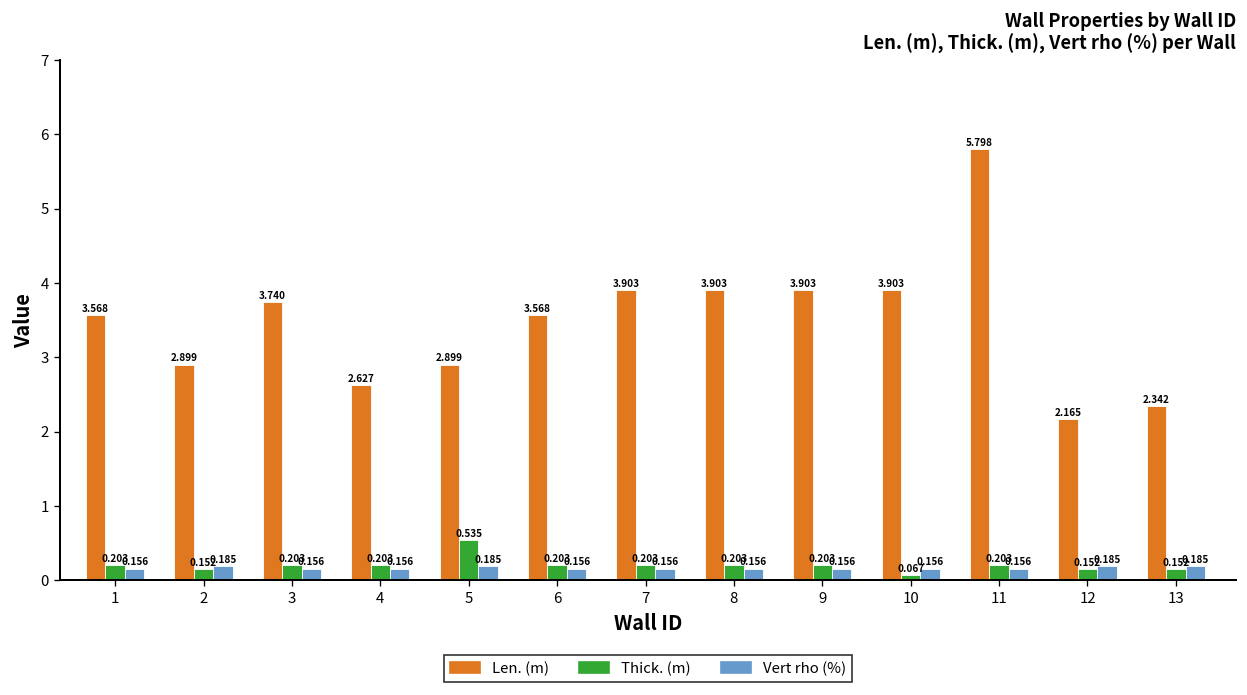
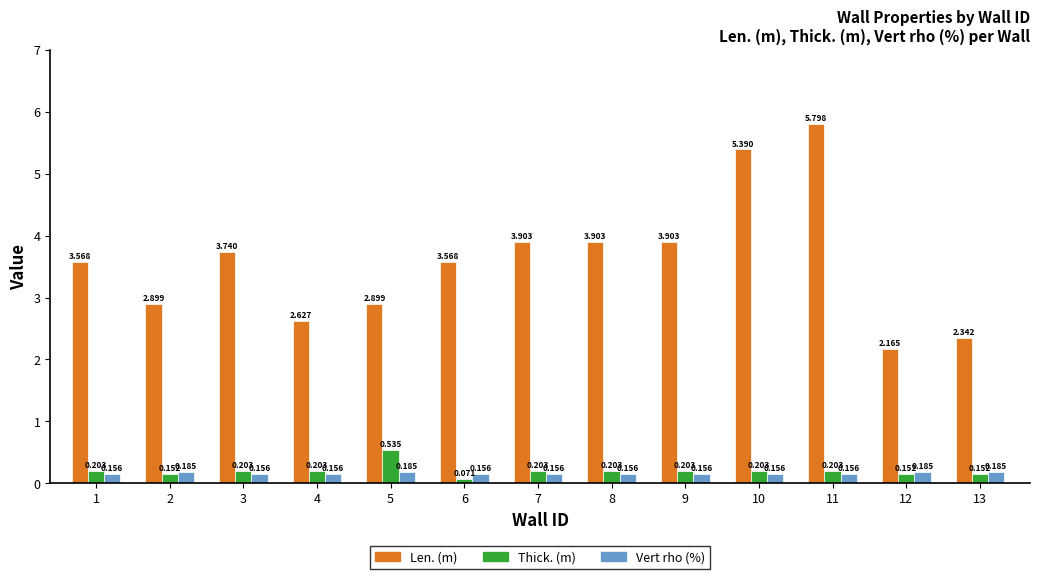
Thick. (m), 6: 0.203 -> 0.071
Len. (m), 10: 3.903 -> 5.390
Thick. (m), 10: 0.067 -> 0.203
